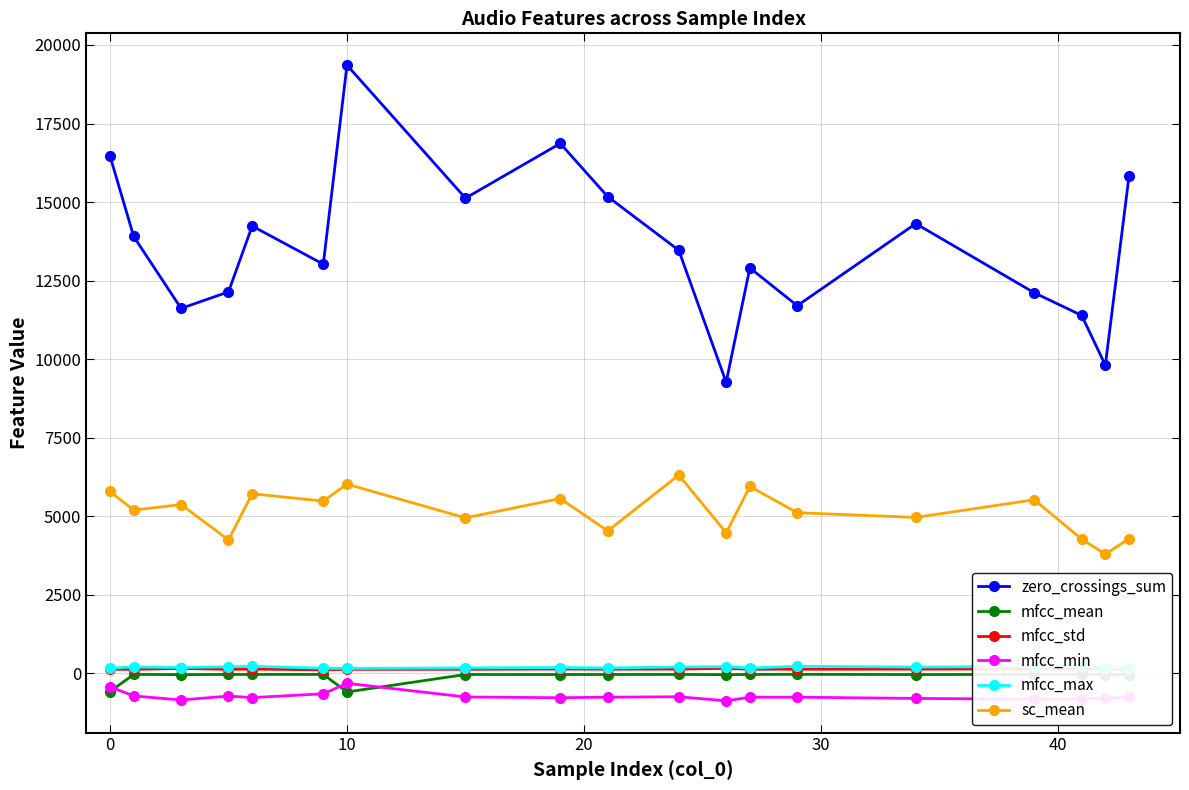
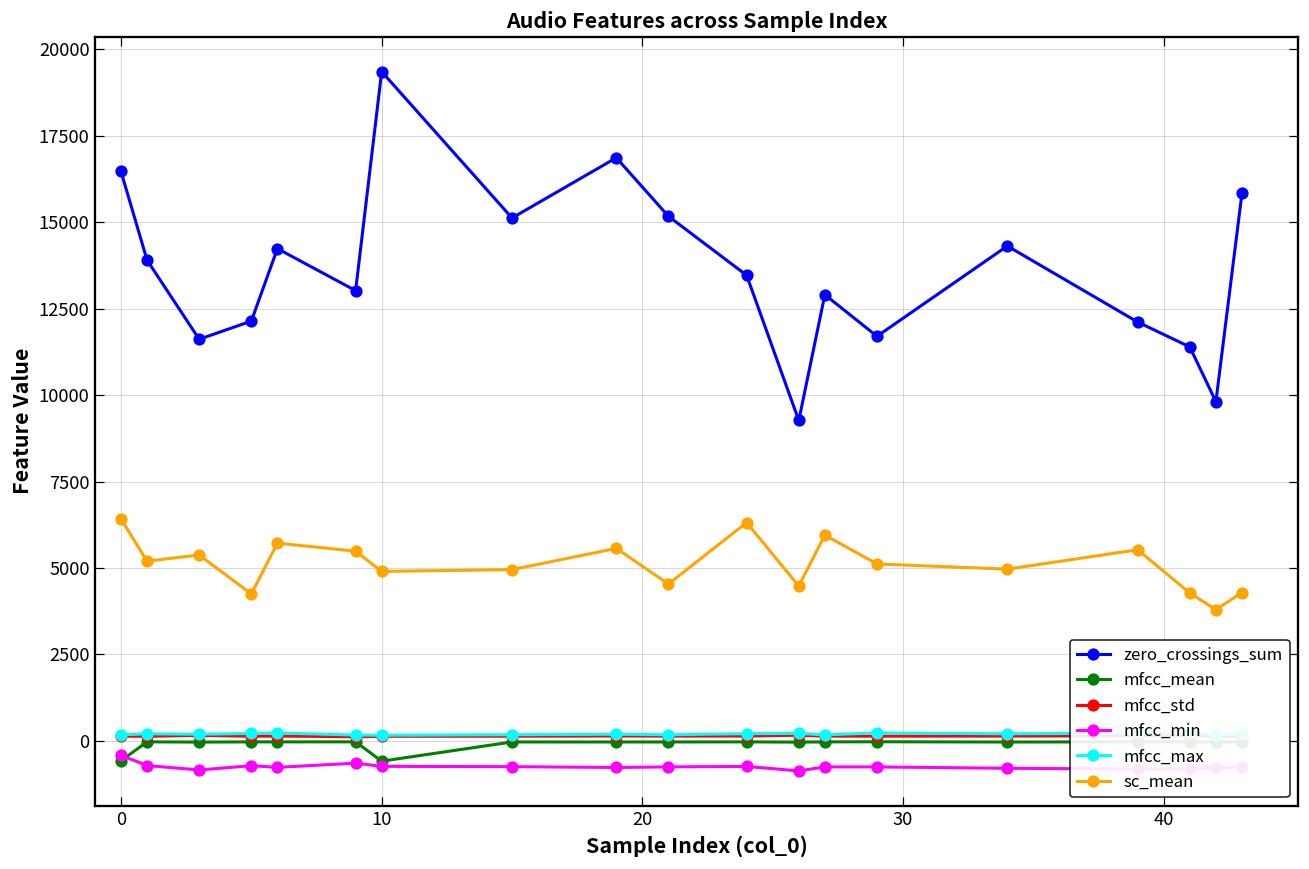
sc_mean, 0: 5800 -> 6400
mfcc_min, 10: -300 -> -700
sc_mean, 10: 6000 -> 4900
